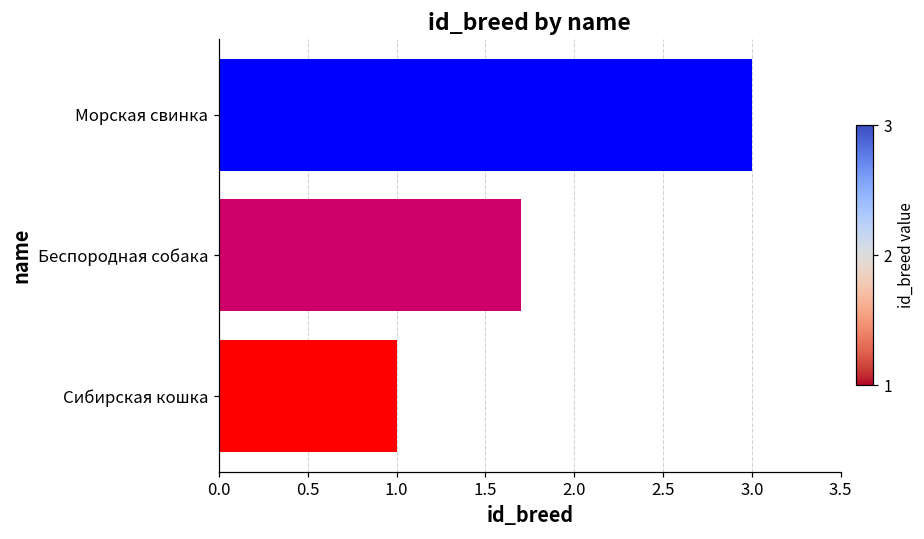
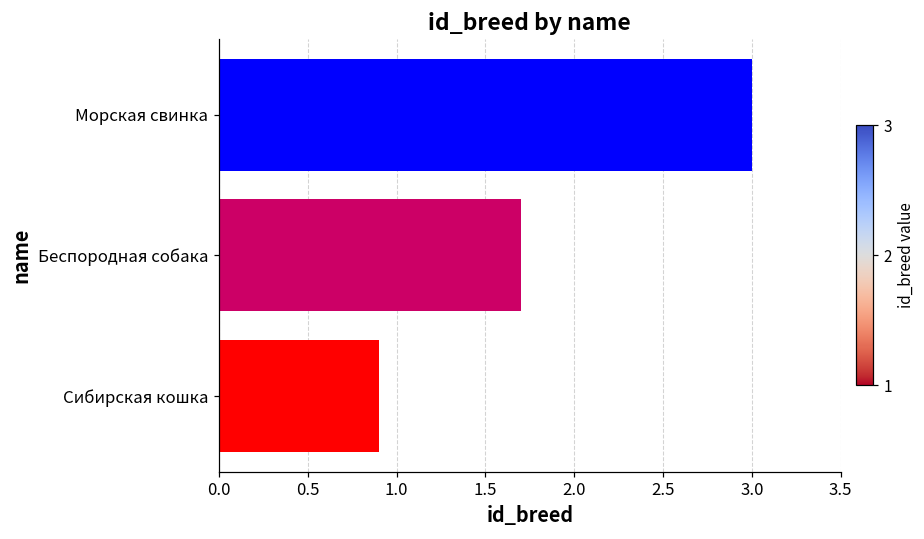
Сибирская кошка: 1.0 -> 0.9
